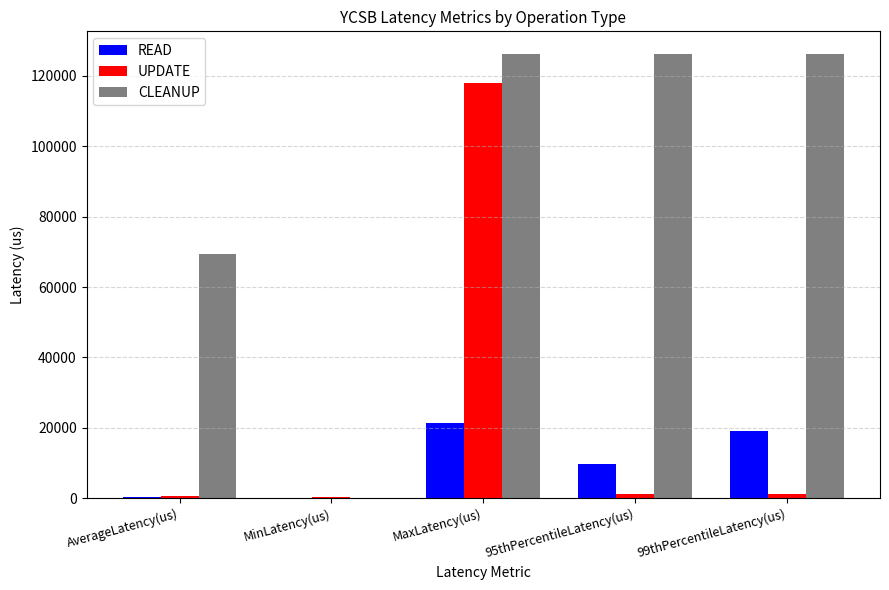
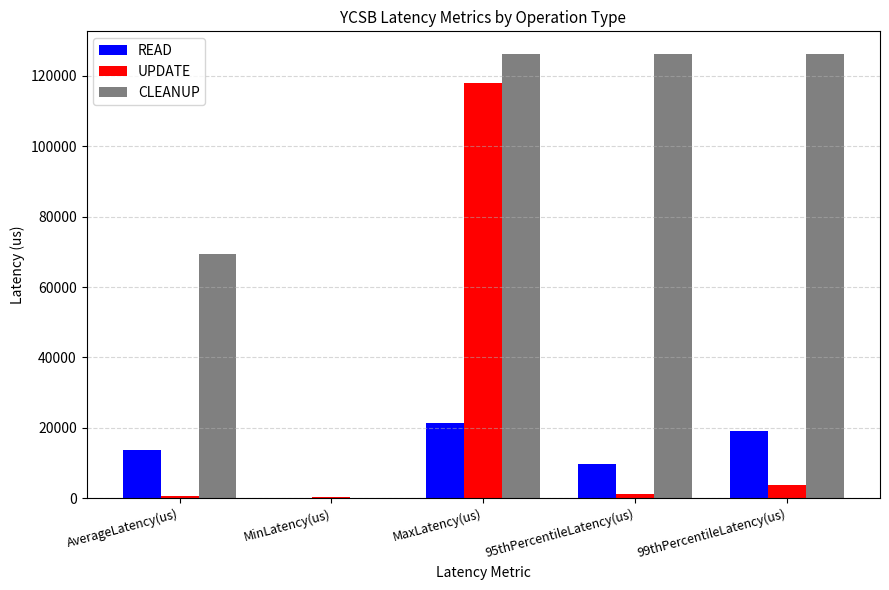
READ, AverageLatency(us): 0 -> 14000
UPDATE, 99thPercentileLatency(us): 1000 -> 4000
